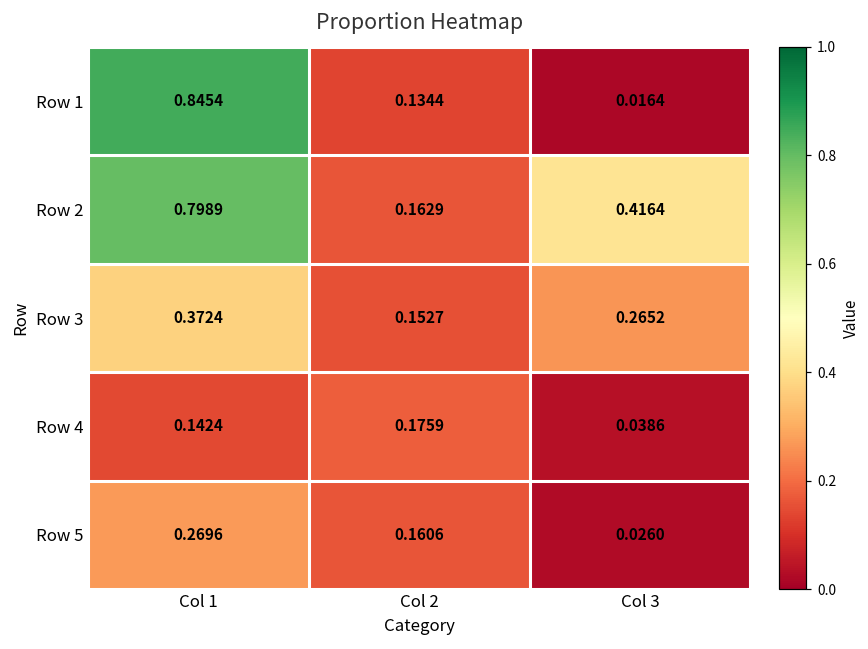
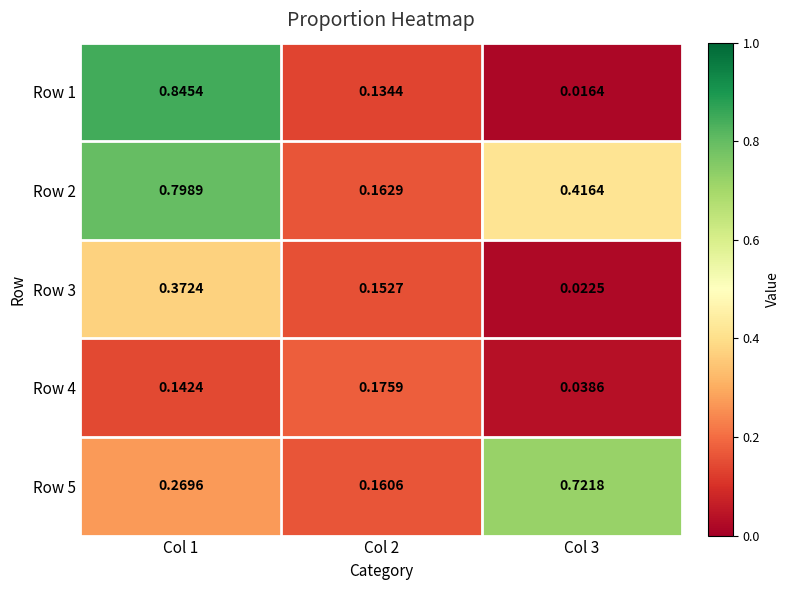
Row 3, Col 3: 0.2652 -> 0.0225
Row 5, Col 3: 0.0260 -> 0.7218
